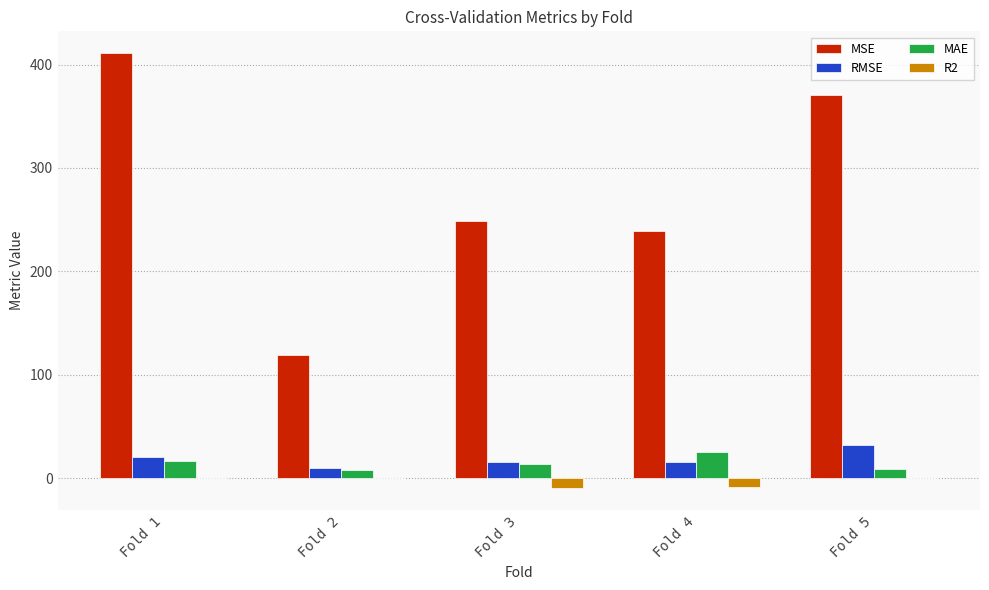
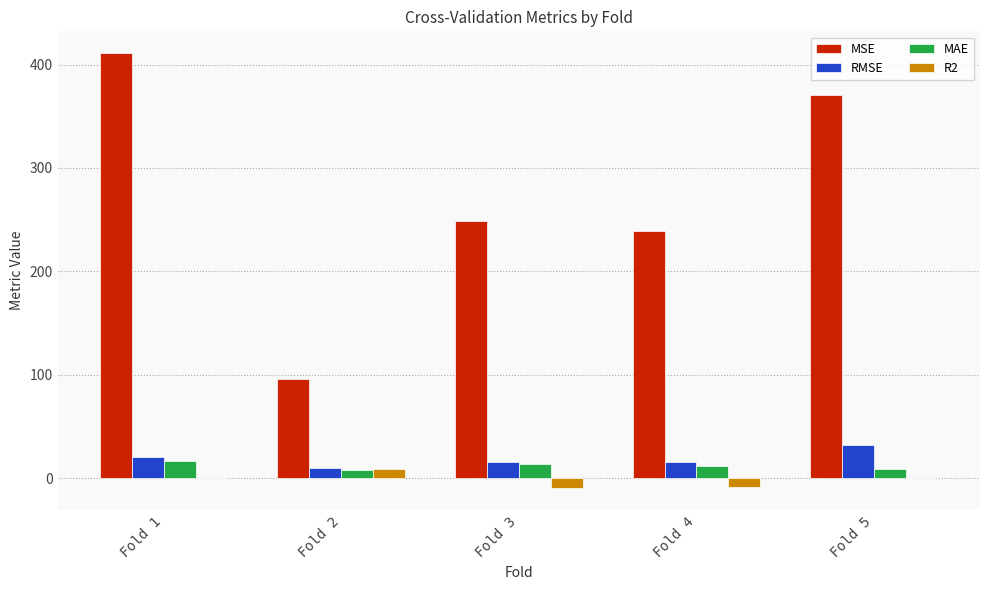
MSE, Fold 2: 120 -> 96
R2, Fold 2: 0 -> 9
MAE, Fold 4: 25 -> 12
